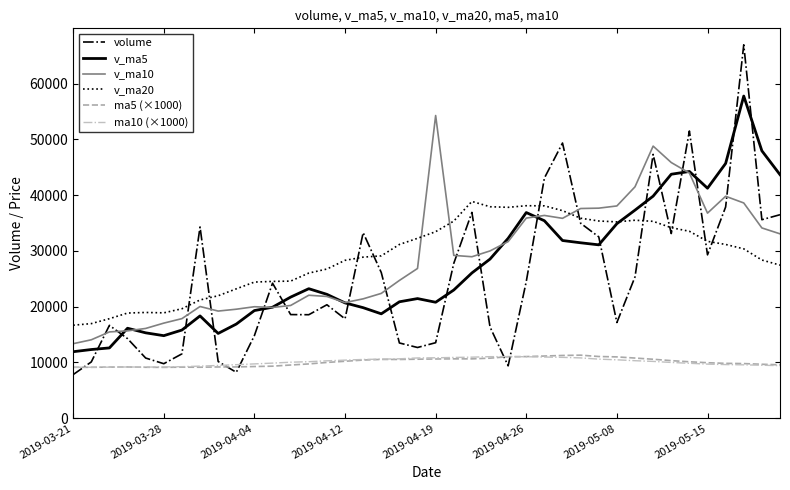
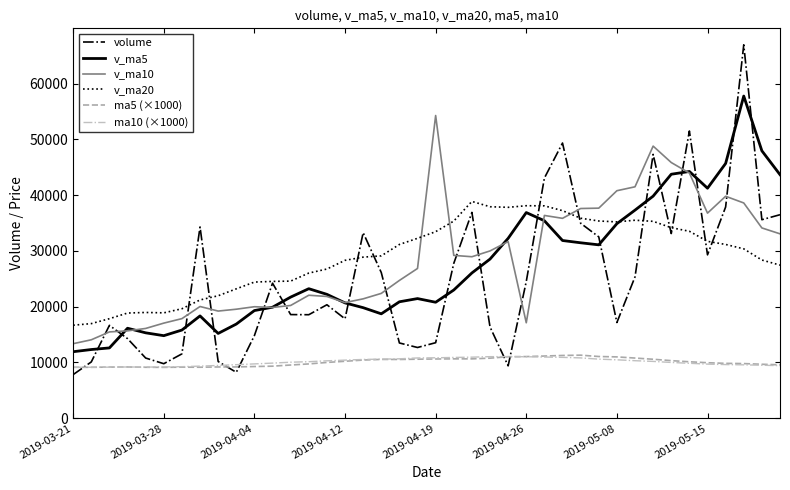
v_ma10, 2019-04-26: 36000 -> 17000
v_ma10, 2019-05-08: 38000 -> 41000
